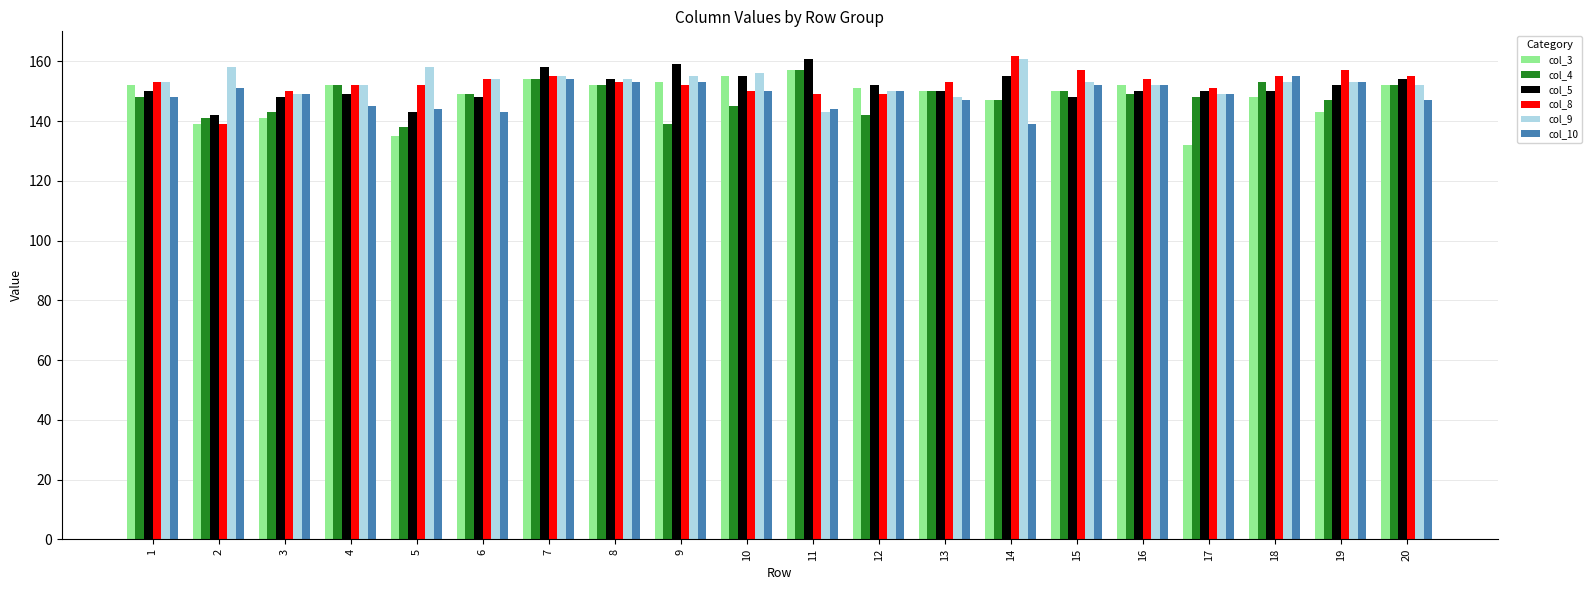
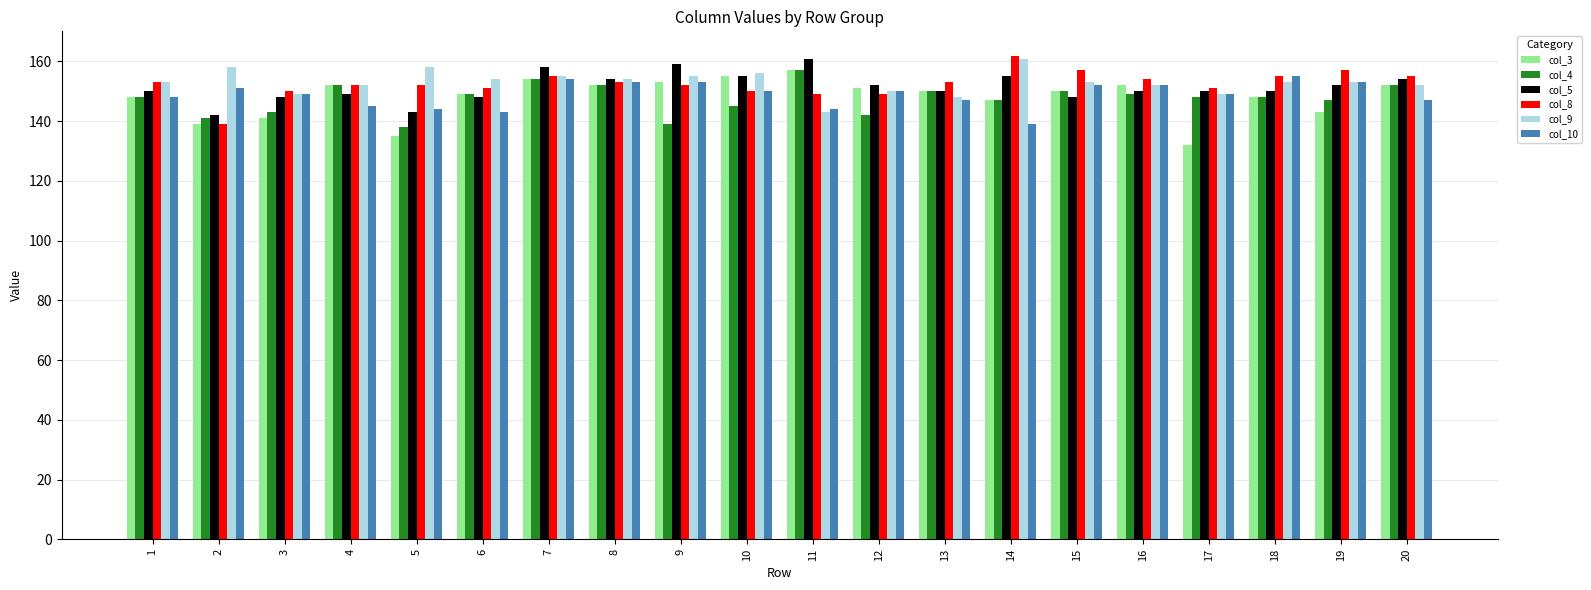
col_3, 1: 152 -> 148
col_8, 6: 154 -> 151
col_4, 18: 153 -> 148
